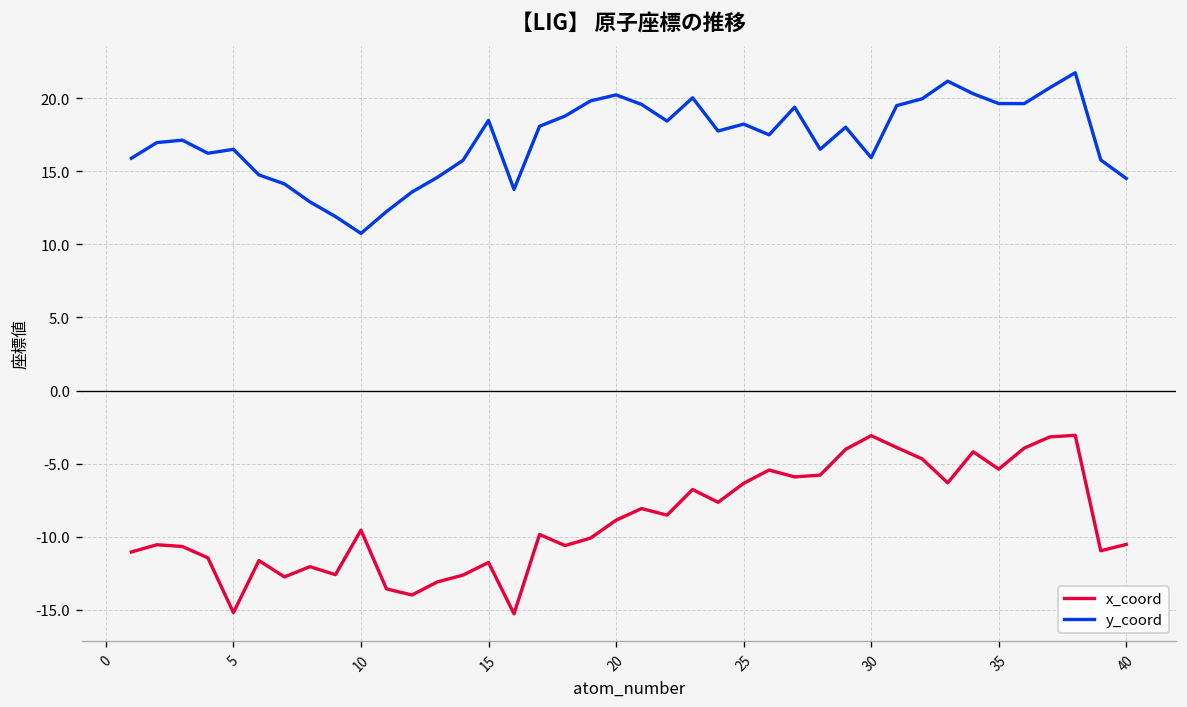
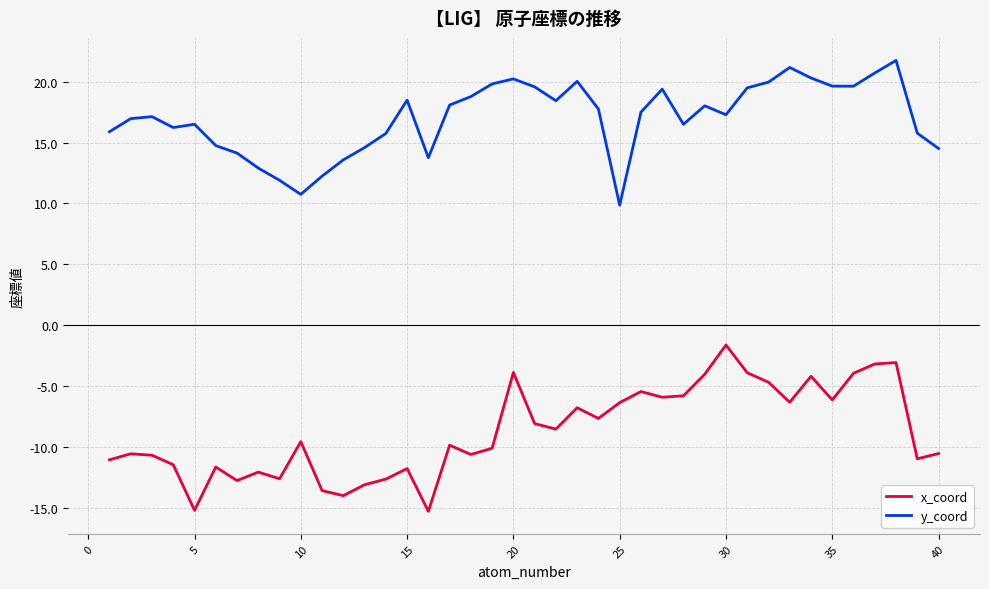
x_coord, 20: -8.9 -> -3.9
y_coord, 25: 18.2 -> 9.9
x_coord, 30: -3.1 -> -1.6
y_coord, 30: 15.9 -> 17.3
x_coord, 35: -5.4 -> -6.1
